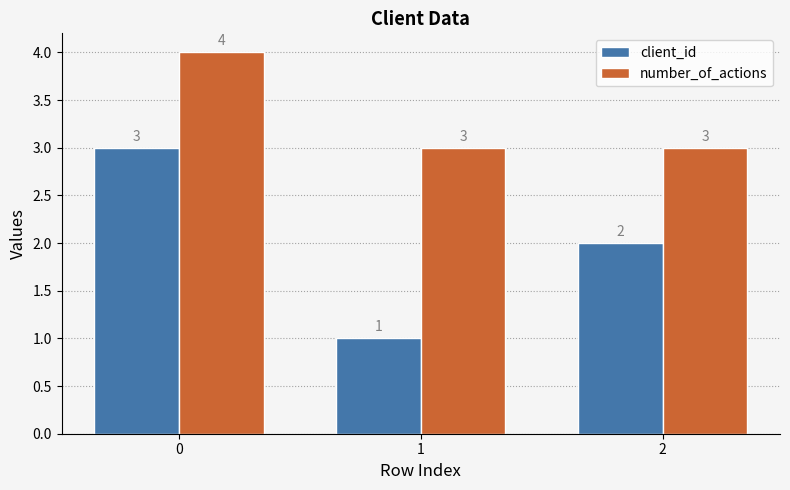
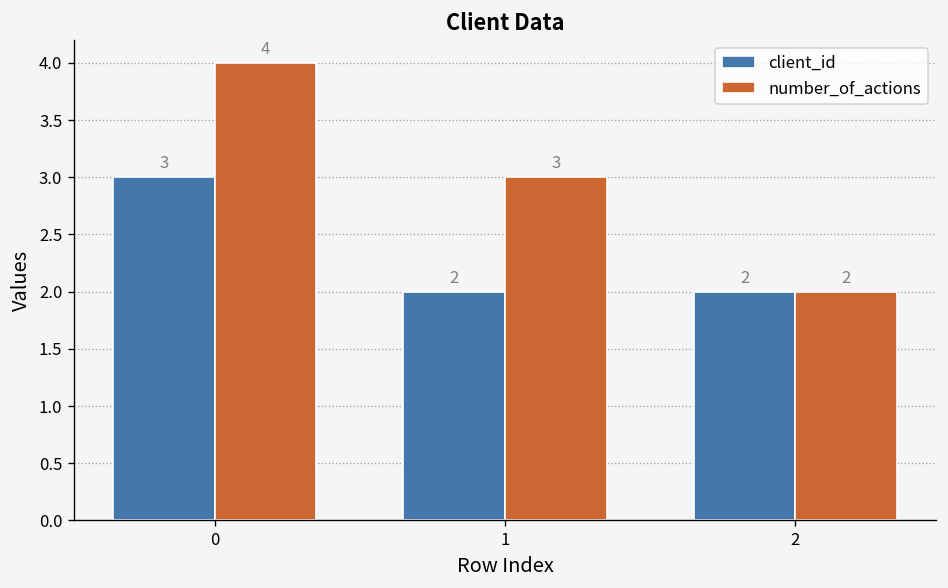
client_id, 1: 1 -> 2
number_of_actions, 2: 3 -> 2
